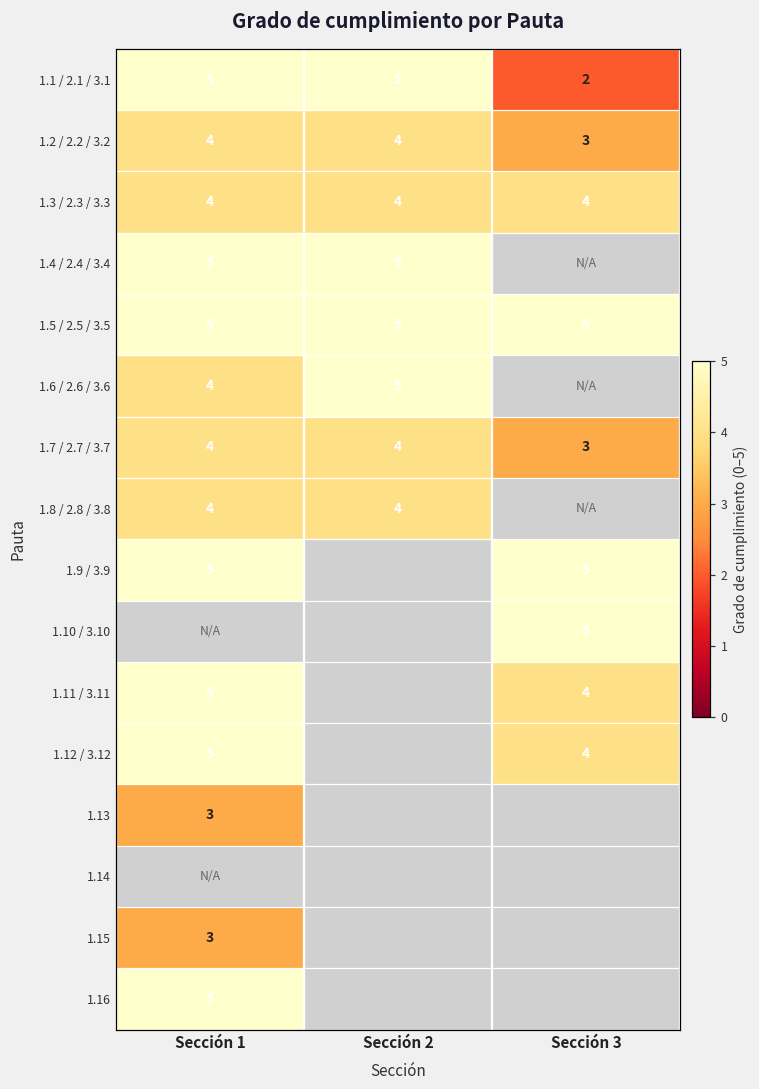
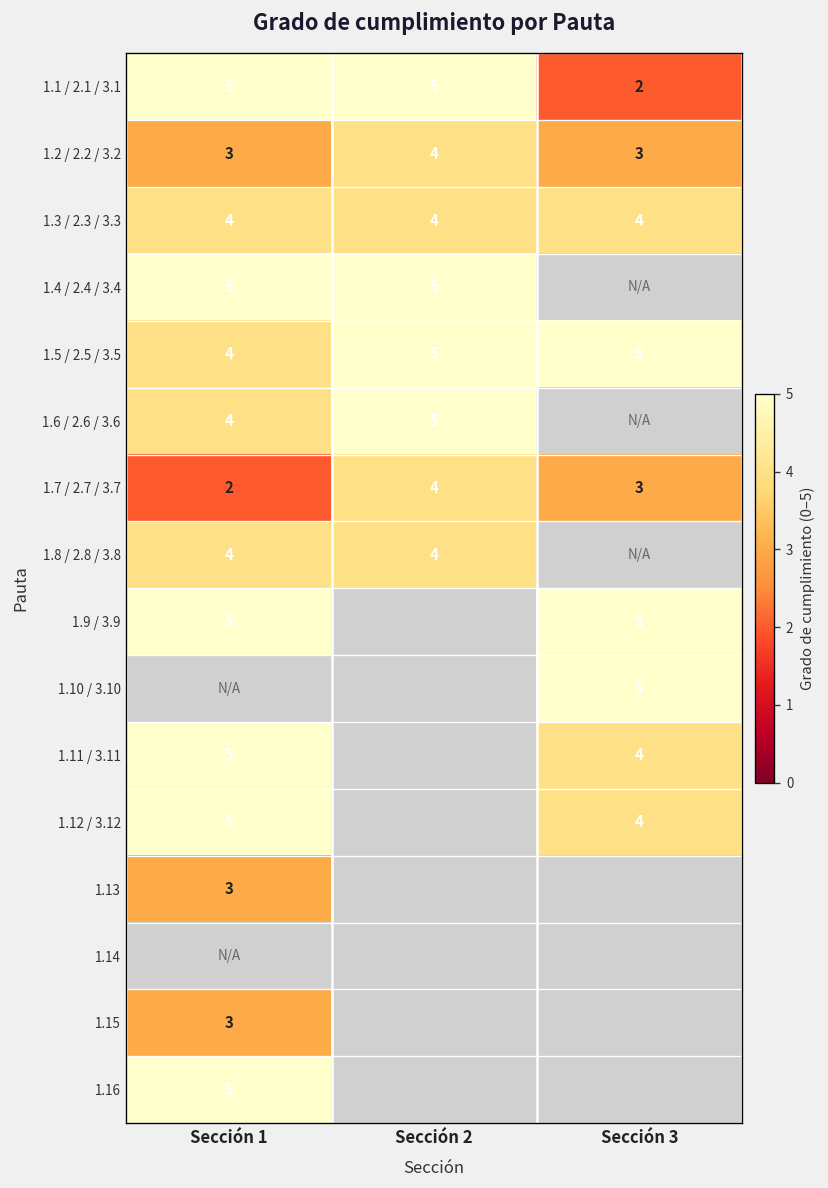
1.2 / 2.2 / 3.2, Sección 1: 4 -> 3
1.5 / 2.5 / 3.5, Sección 1: 5 -> 4
1.7 / 2.7 / 3.7, Sección 1: 4 -> 2
